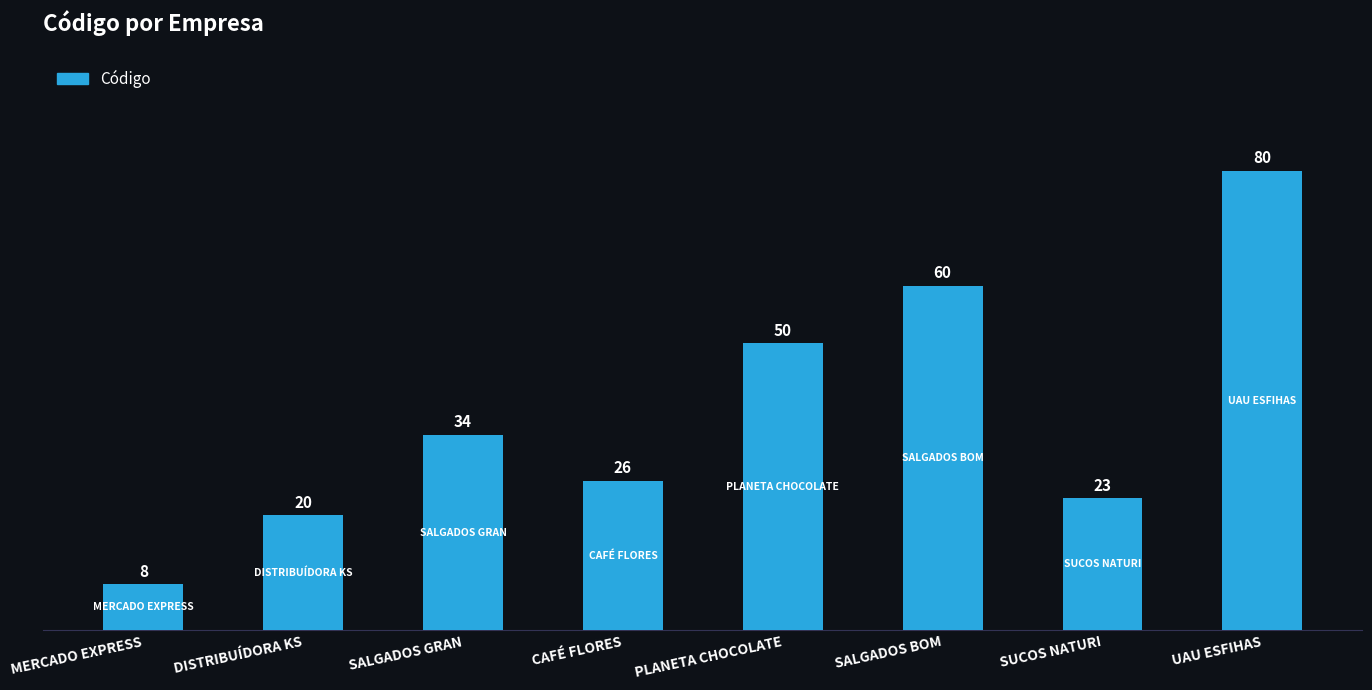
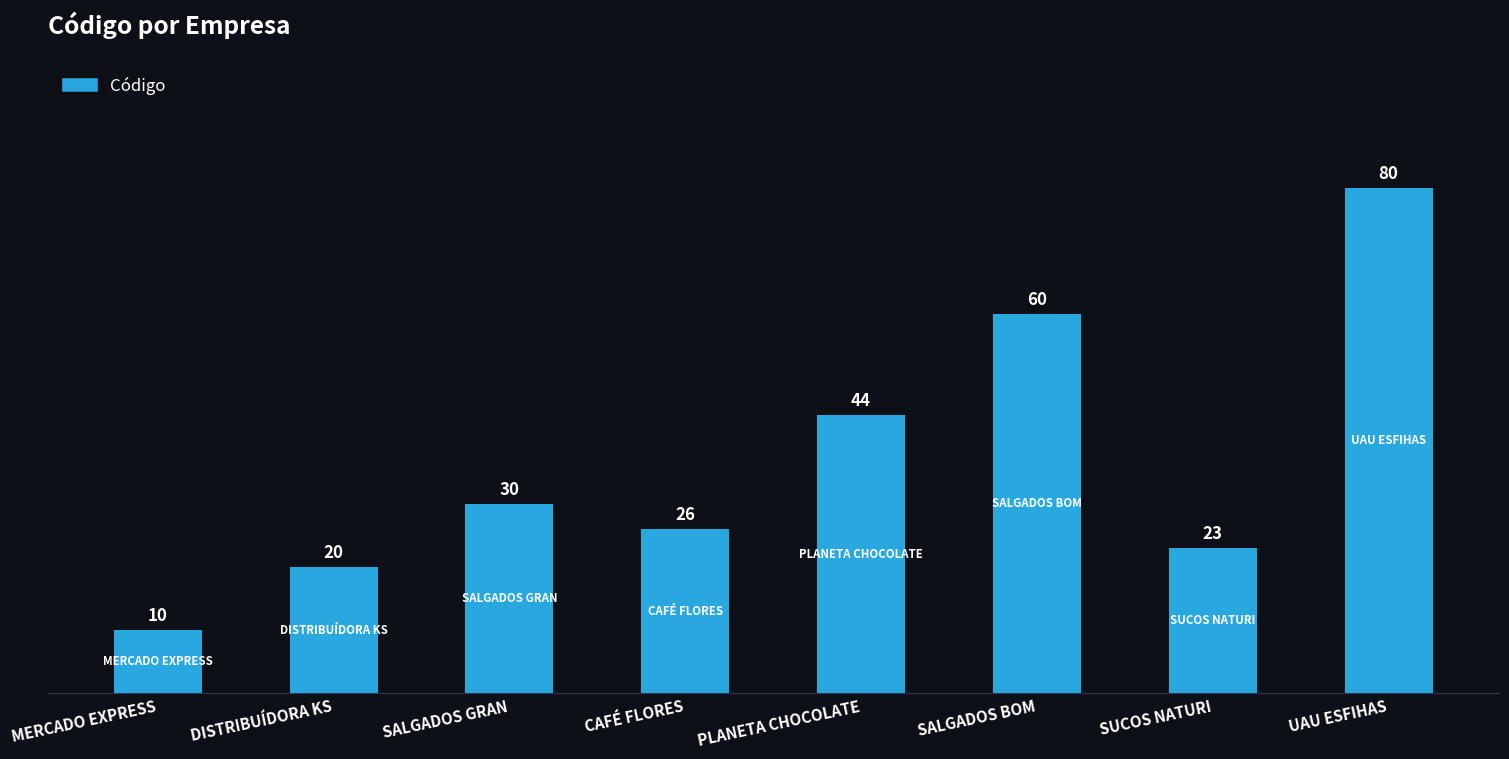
MERCADO EXPRESS: 8 -> 10
SALGADOS GRAN: 34 -> 30
PLANETA CHOCOLATE: 50 -> 44
